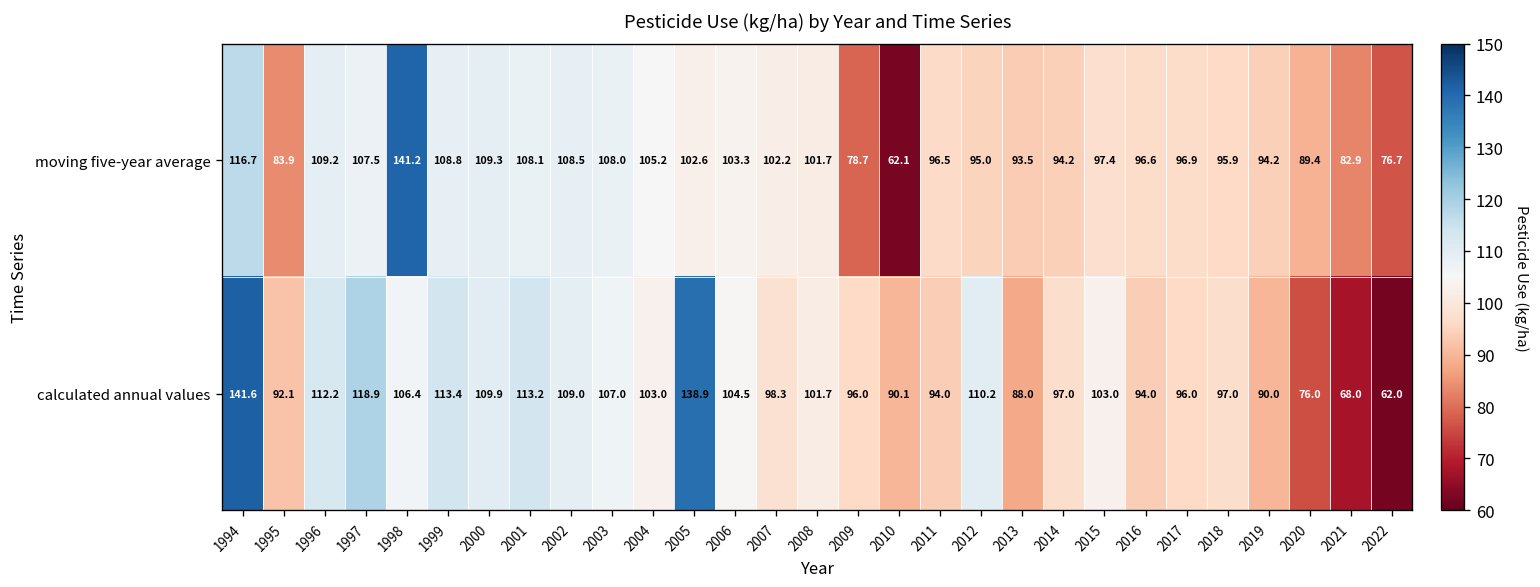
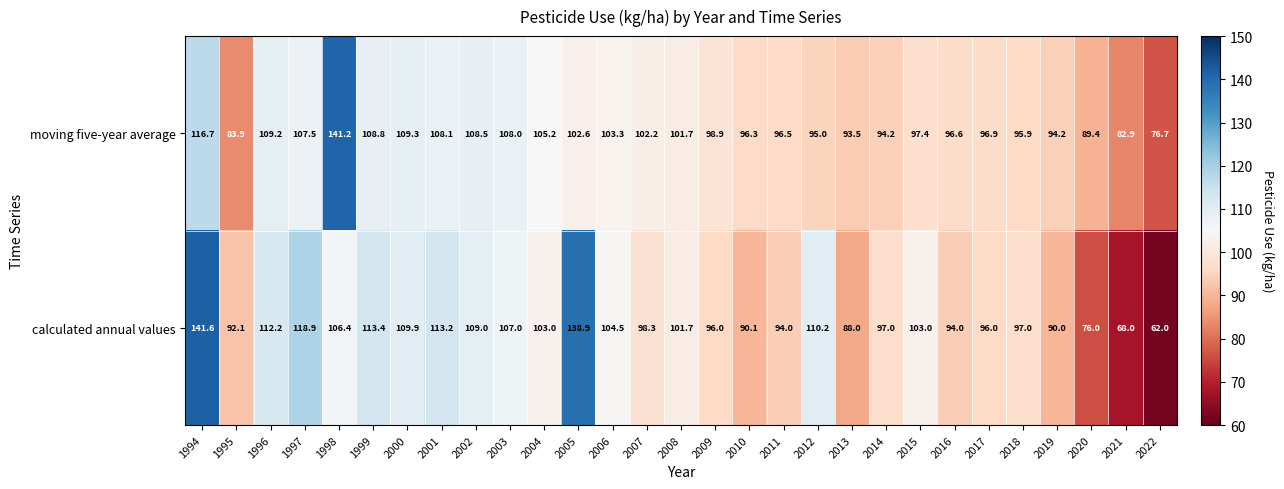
moving five-year average, 2009: 78.7 -> 98.9
moving five-year average, 2010: 62.1 -> 96.3
